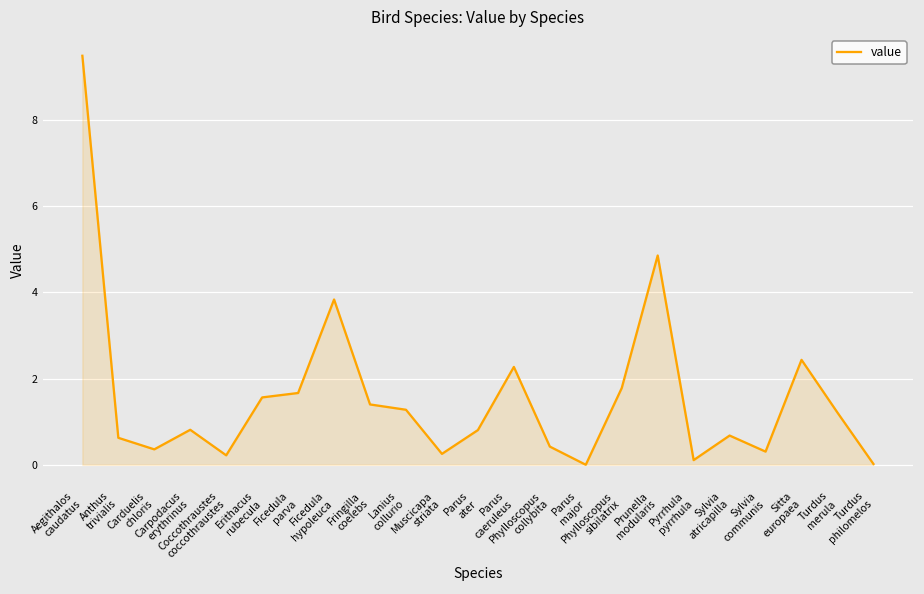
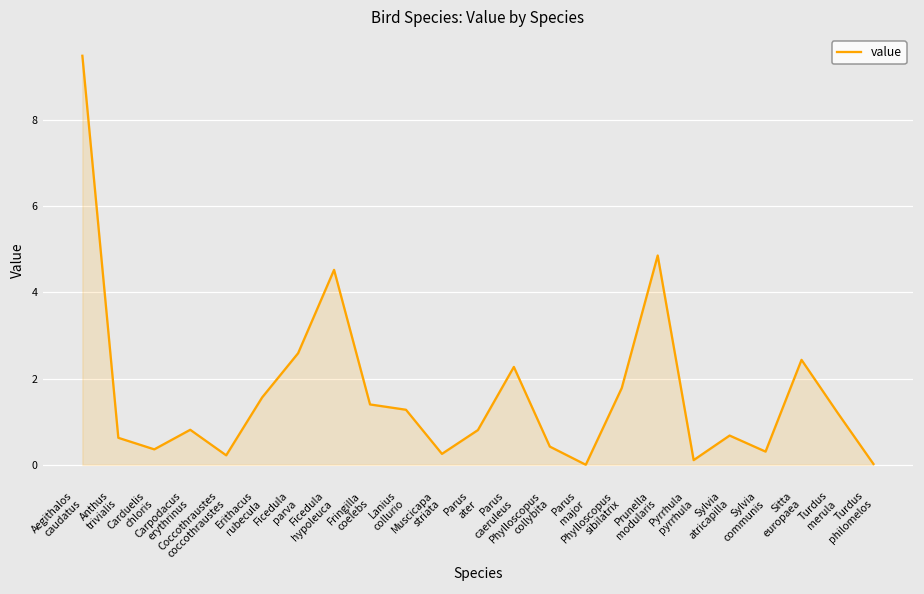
Ficedula parva: 1.7 -> 2.6
Ficedula hypoleuca: 3.8 -> 4.5
